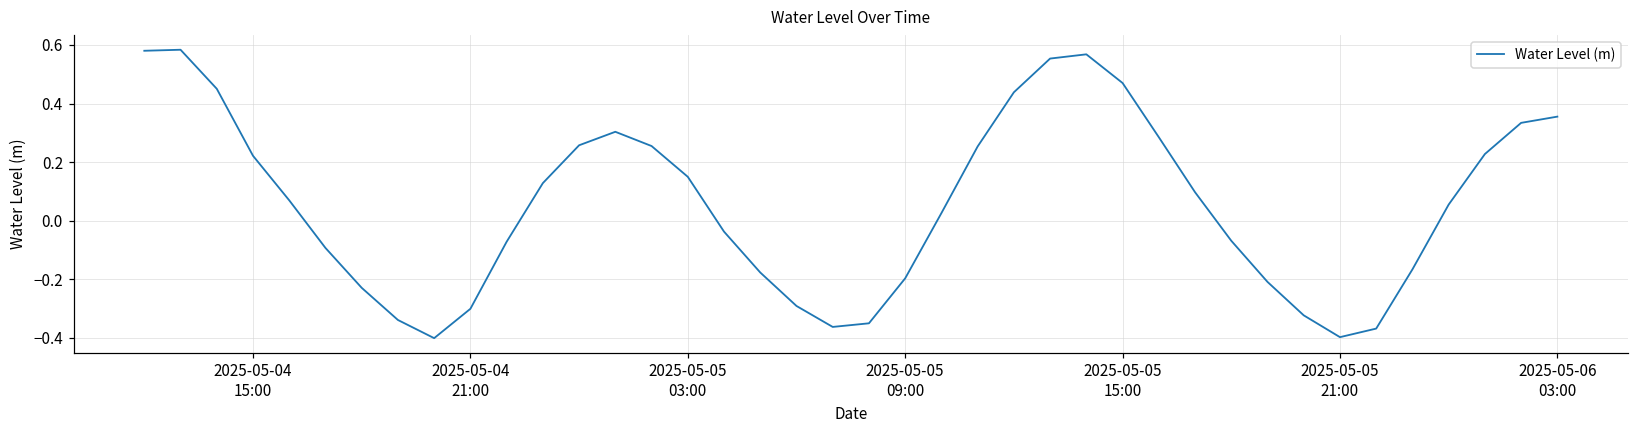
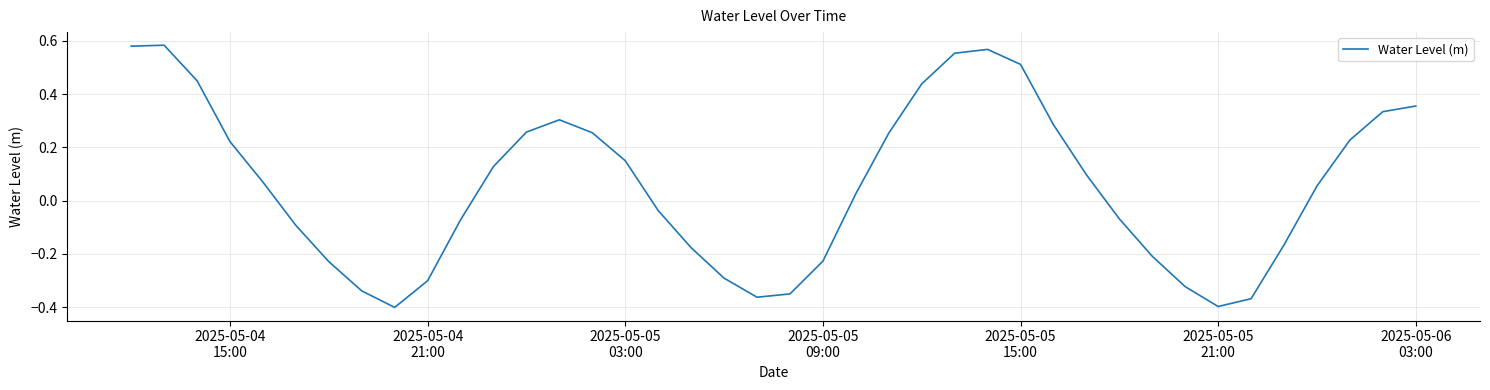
2025-05-05 09:00: -0.20 -> -0.23
2025-05-05 15:00: 0.47 -> 0.51
